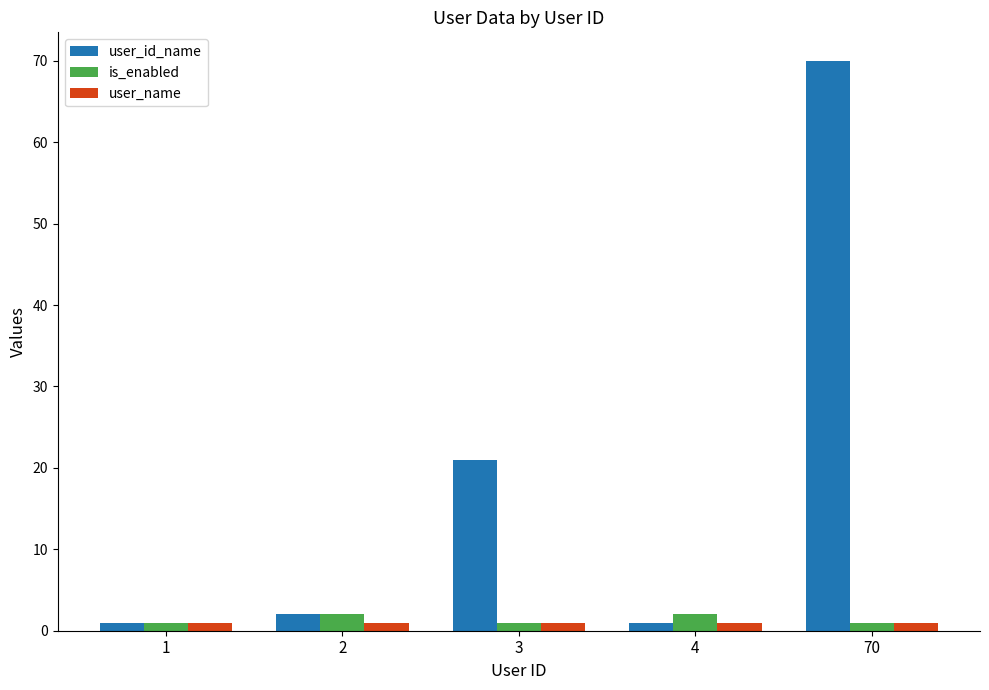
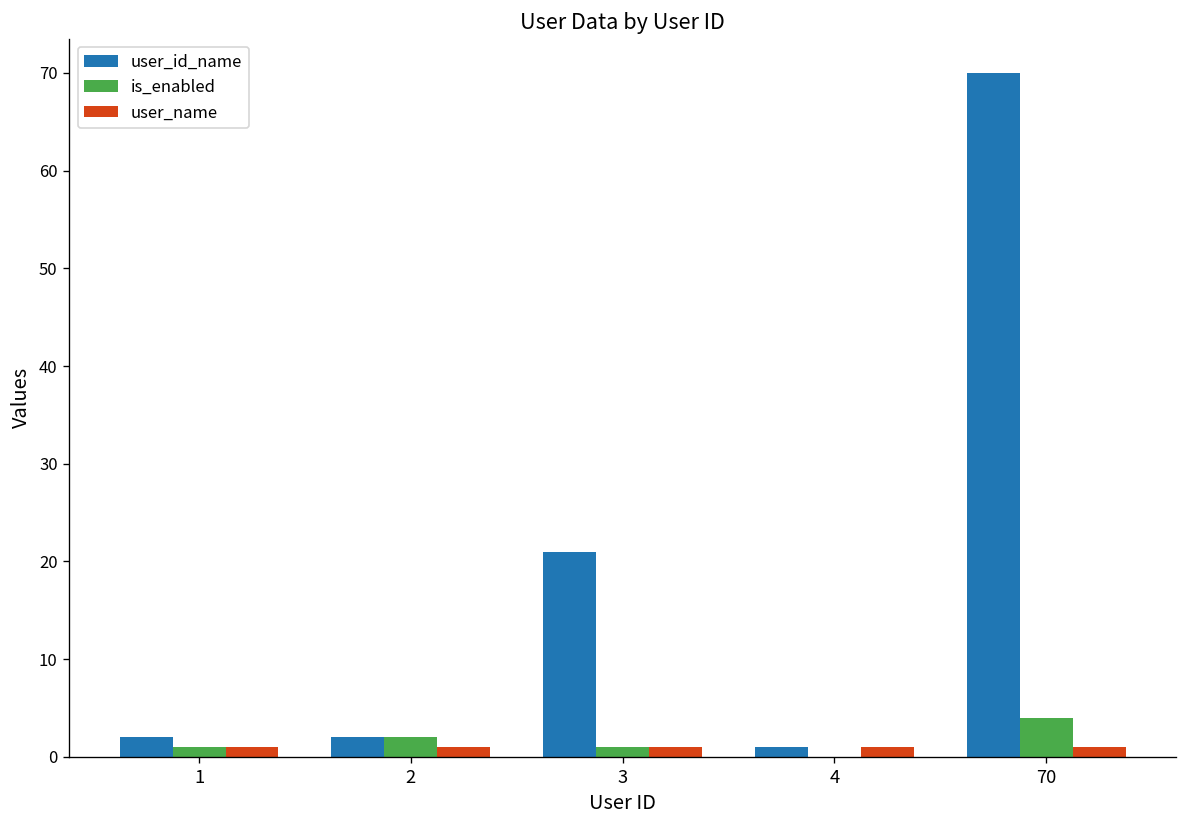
user_id_name, 1: 1 -> 2
is_enabled, 4: 2 -> 0
is_enabled, 70: 1 -> 4
